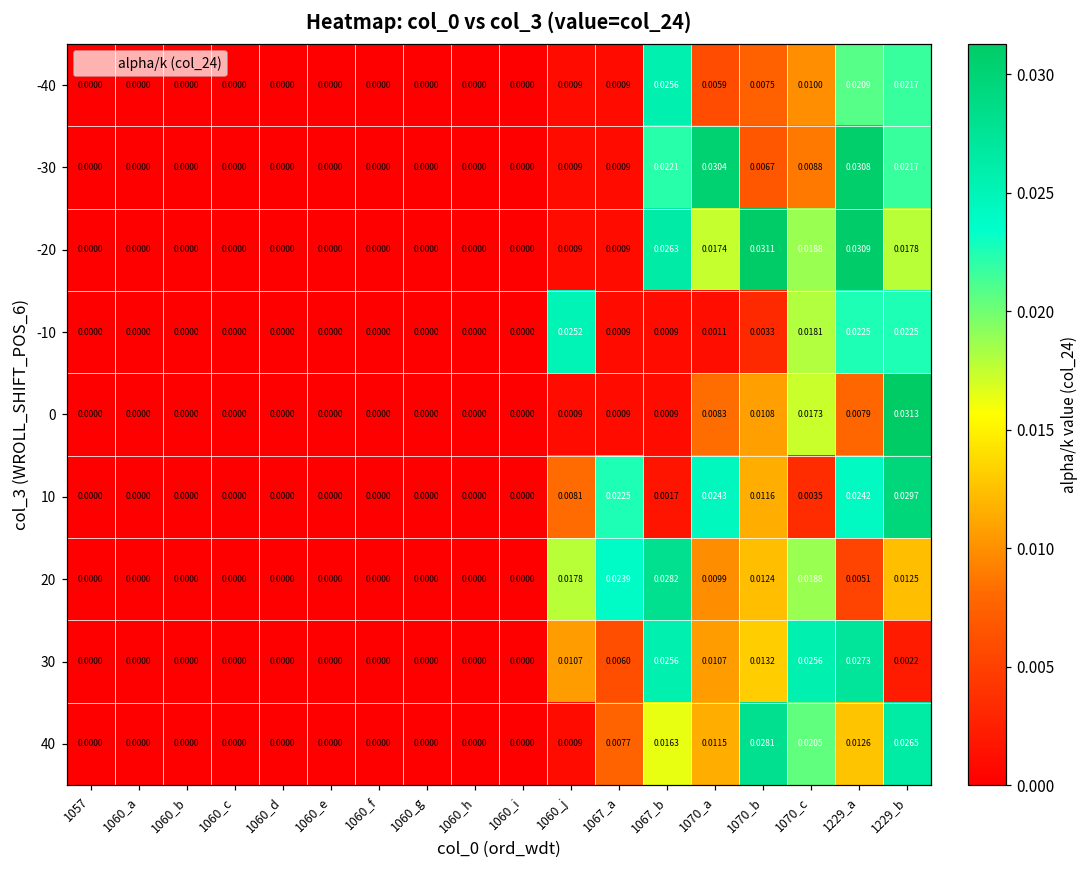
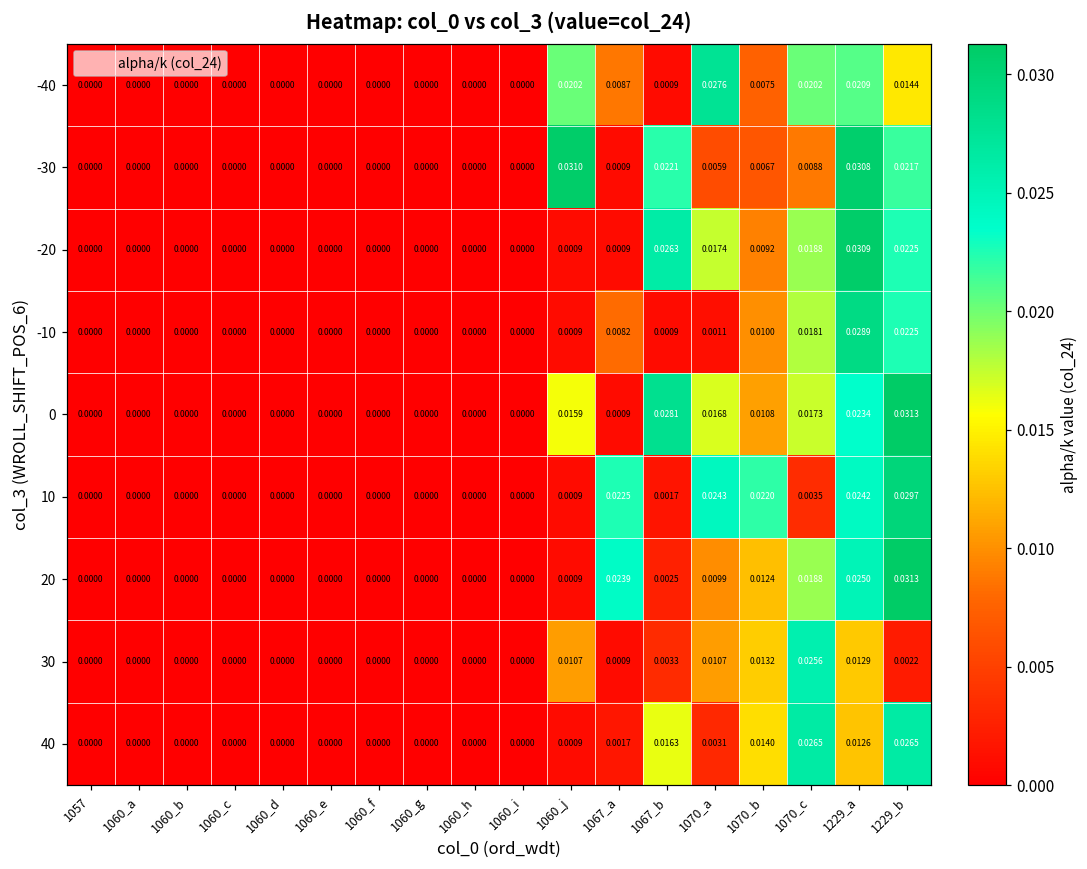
-40, 1060_j: 0.0009 -> 0.0202
-40, 1067_a: 0.0009 -> 0.0087
-40, 1067_b: 0.0256 -> 0.0009
-40, 1070_a: 0.0059 -> 0.0276
-40, 1070_c: 0.0100 -> 0.0202
-40, 1229_b: 0.0217 -> 0.0144
-30, 1060_j: 0.0009 -> 0.0310
-30, 1070_a: 0.0304 -> 0.0059
-20, 1070_b: 0.0311 -> 0.0092
-20, 1229_b: 0.0178 -> 0.0225
-10, 1060_j: 0.0252 -> 0.0009
-10, 1067_a: 0.0009 -> 0.0082
-10, 1070_b: 0.0033 -> 0.0100
-10, 1229_a: 0.0225 -> 0.0289
0, 1060_j: 0.0009 -> 0.0159
0, 1067_b: 0.0009 -> 0.0281
0, 1070_a: 0.0083 -> 0.0168
0, 1229_a: 0.0079 -> 0.0234
10, 1060_j: 0.0081 -> 0.0009
10, 1070_b: 0.0116 -> 0.0220
20, 1060_j: 0.0178 -> 0.0009
20, 1067_b: 0.0282 -> 0.0025
20, 1229_a: 0.0051 -> 0.0250
20, 1229_b: 0.0125 -> 0.0313
30, 1067_a: 0.0060 -> 0.0009
30, 1067_b: 0.0256 -> 0.0033
30, 1229_a: 0.0273 -> 0.0129
40, 1067_a: 0.0077 -> 0.0017
40, 1070_a: 0.0115 -> 0.0031
40, 1070_b: 0.0281 -> 0.0140
40, 1070_c: 0.0205 -> 0.0265
